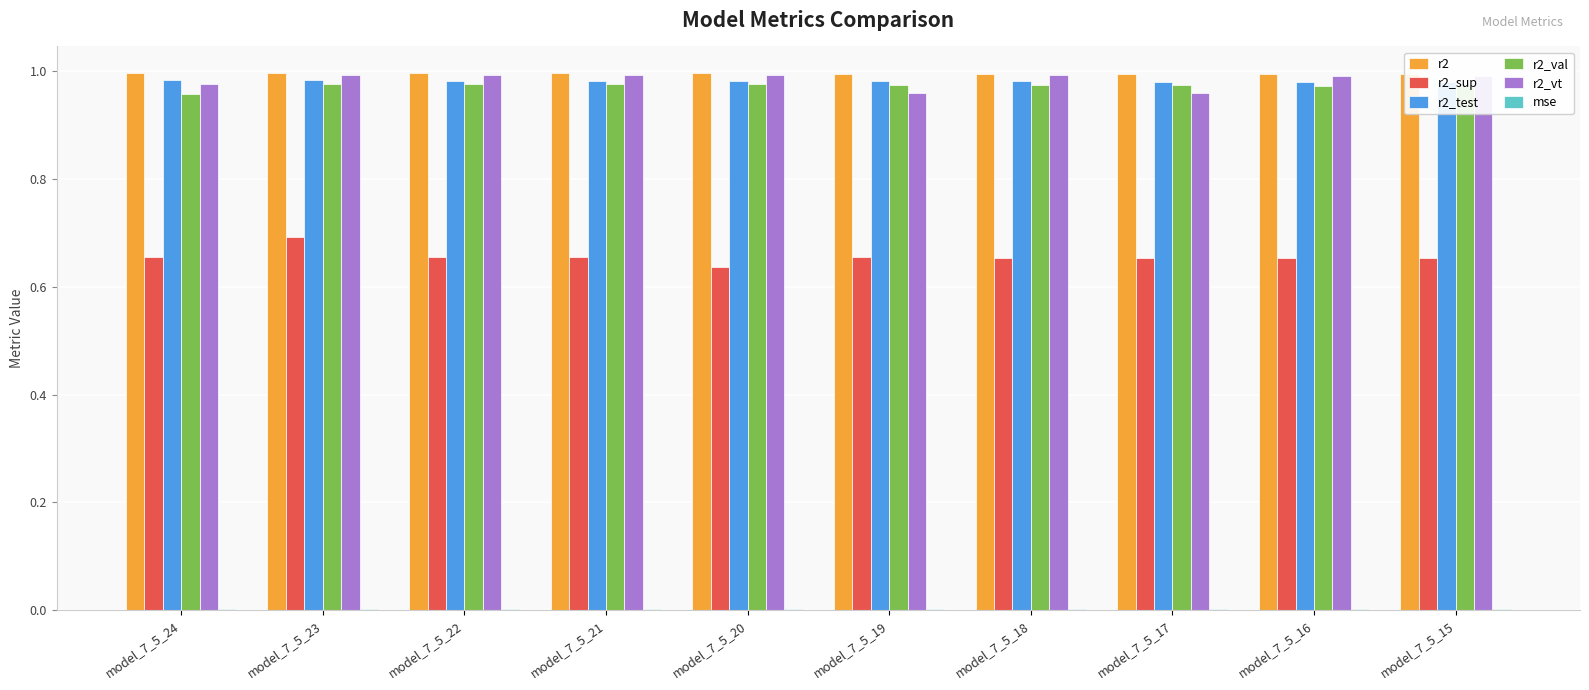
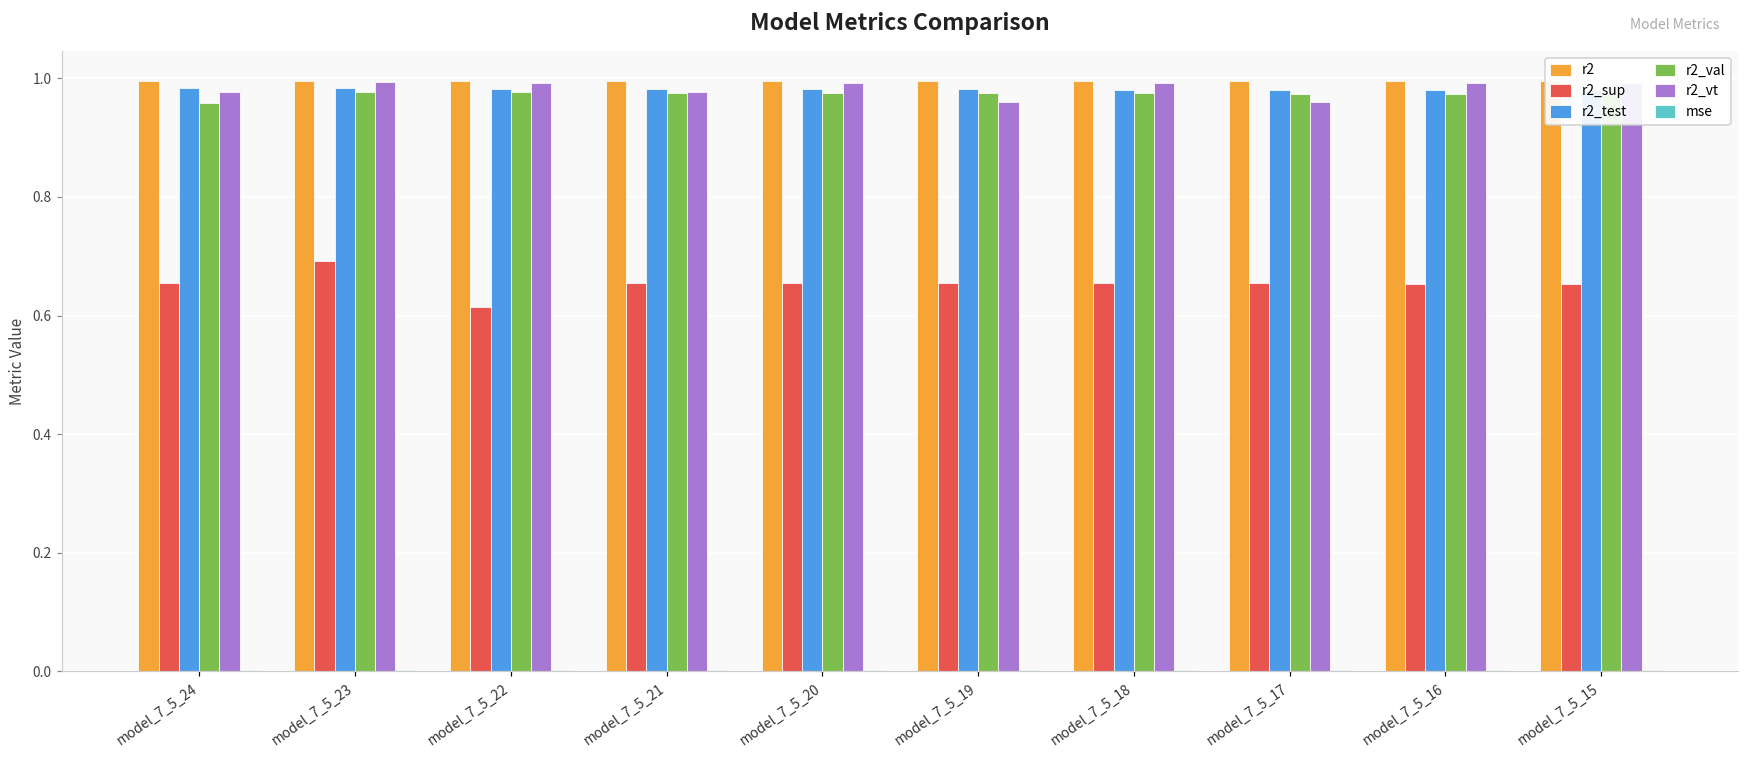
r2_sup, model_7_5_22: 0.66 -> 0.61
r2_vt, model_7_5_21: 0.99 -> 0.98
r2_sup, model_7_5_20: 0.64 -> 0.65
